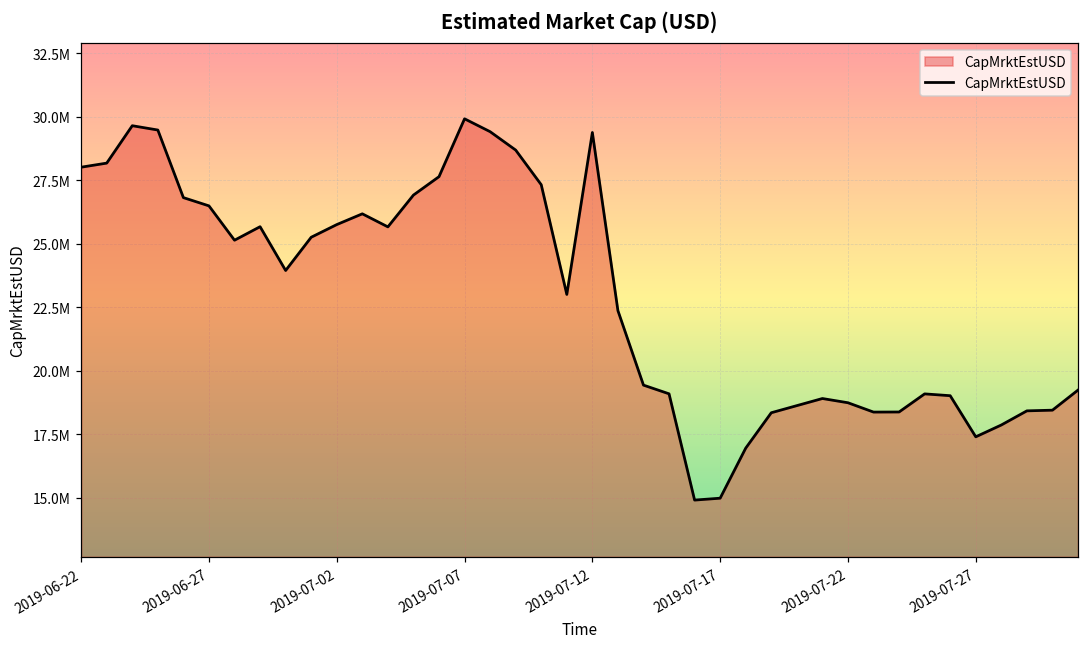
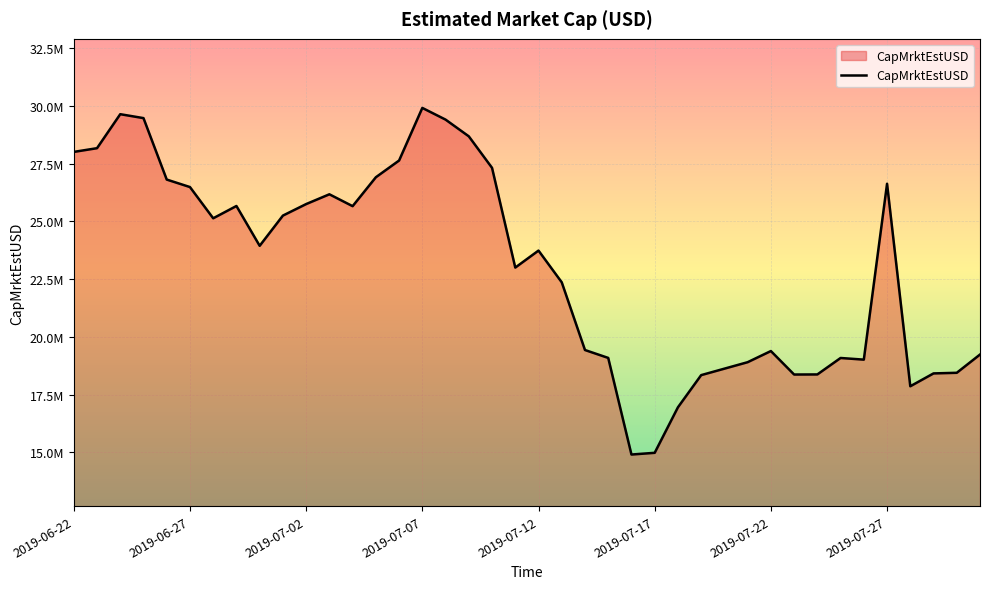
2019-07-12: 29400000 -> 23700000
2019-07-22: 18700000 -> 19400000
2019-07-27: 17400000 -> 26600000
